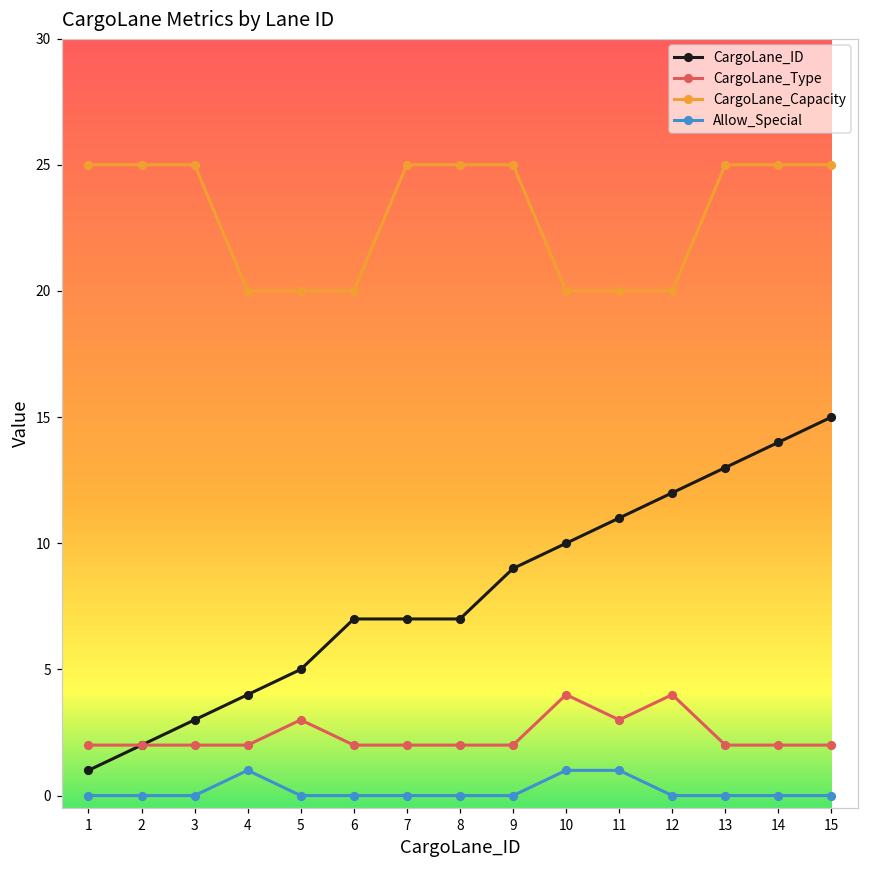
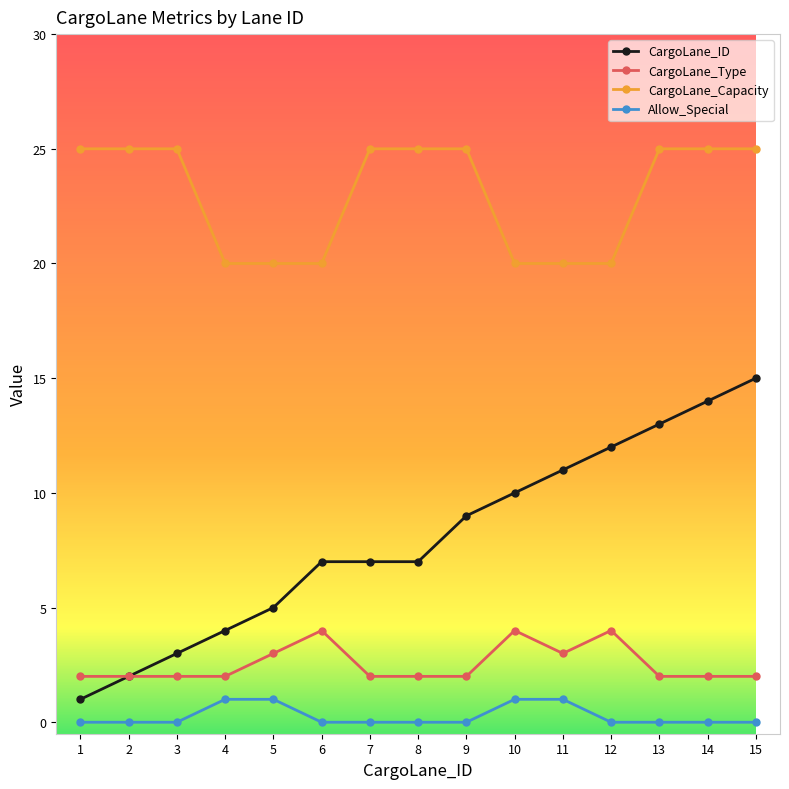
Allow_Special, 5: 0 -> 1
CargoLane_Type, 6: 2 -> 4
